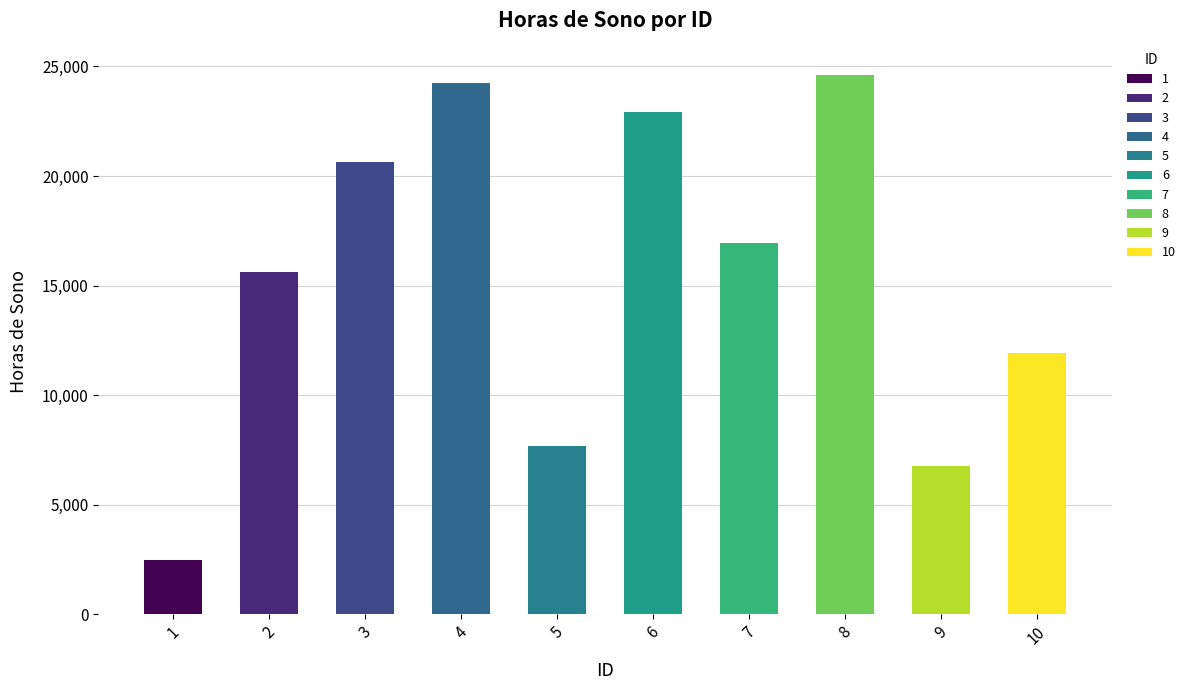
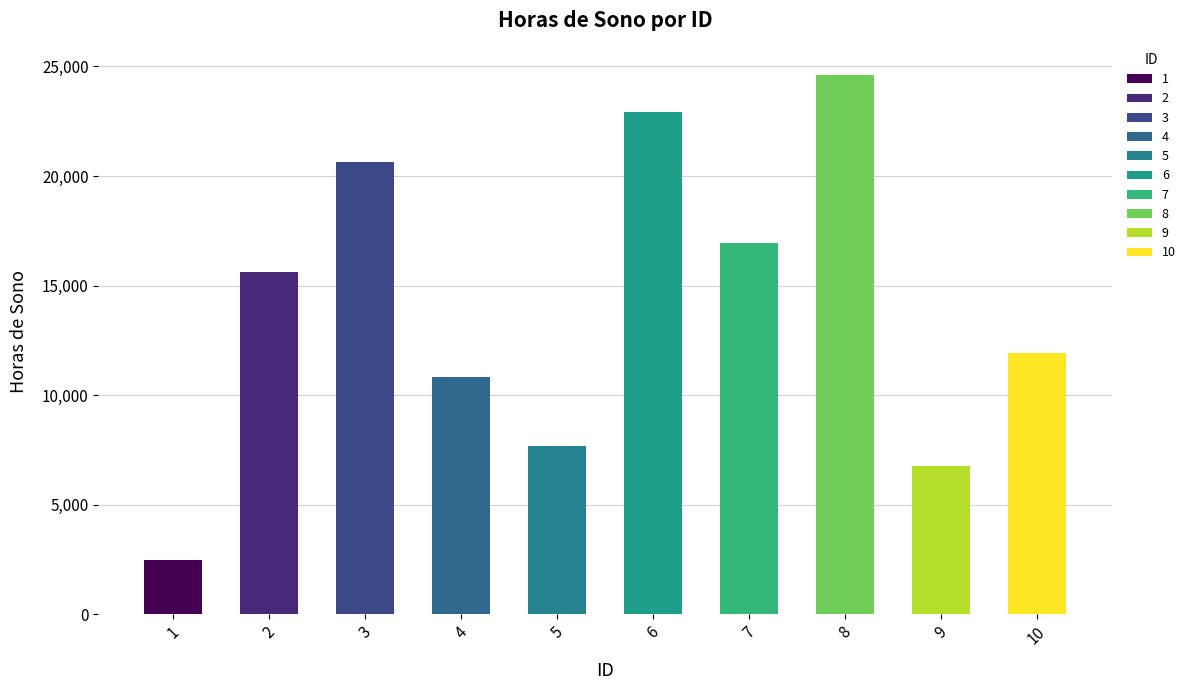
4: 24,200 -> 10,800
